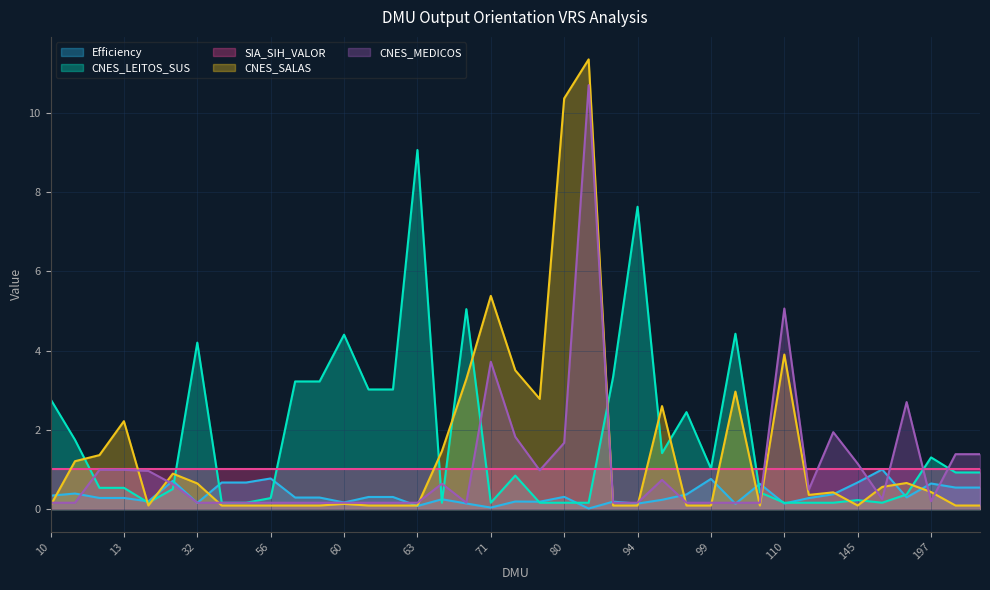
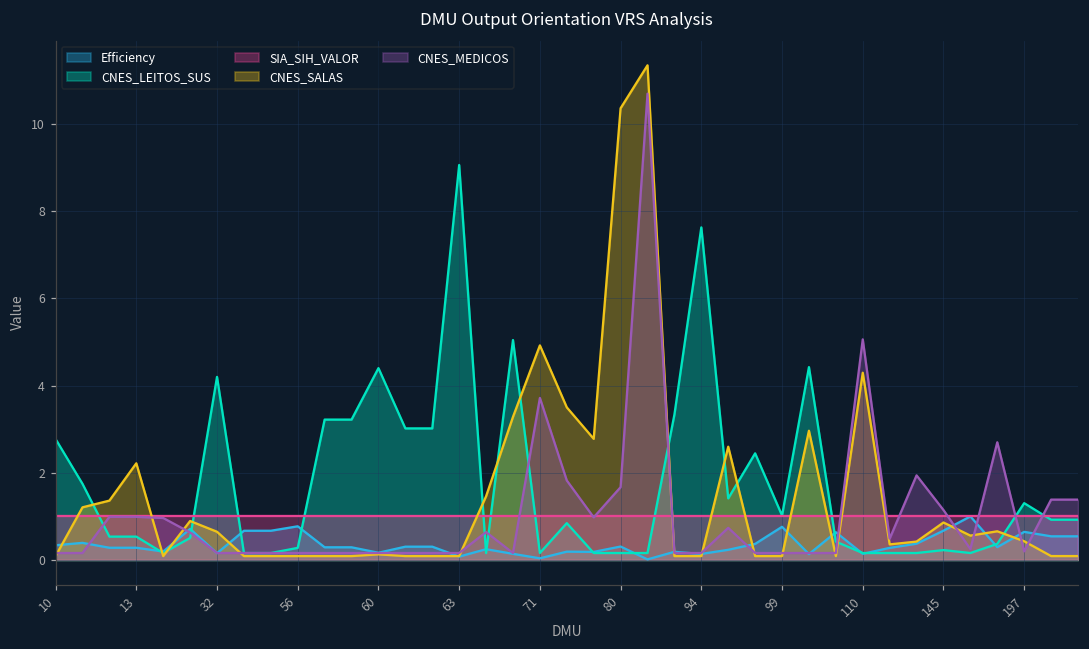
CNES_SALAS, 71: 5.4 -> 4.9
CNES_SALAS, 110: 3.9 -> 4.3
CNES_SALAS, 145: 0.1 -> 0.9
